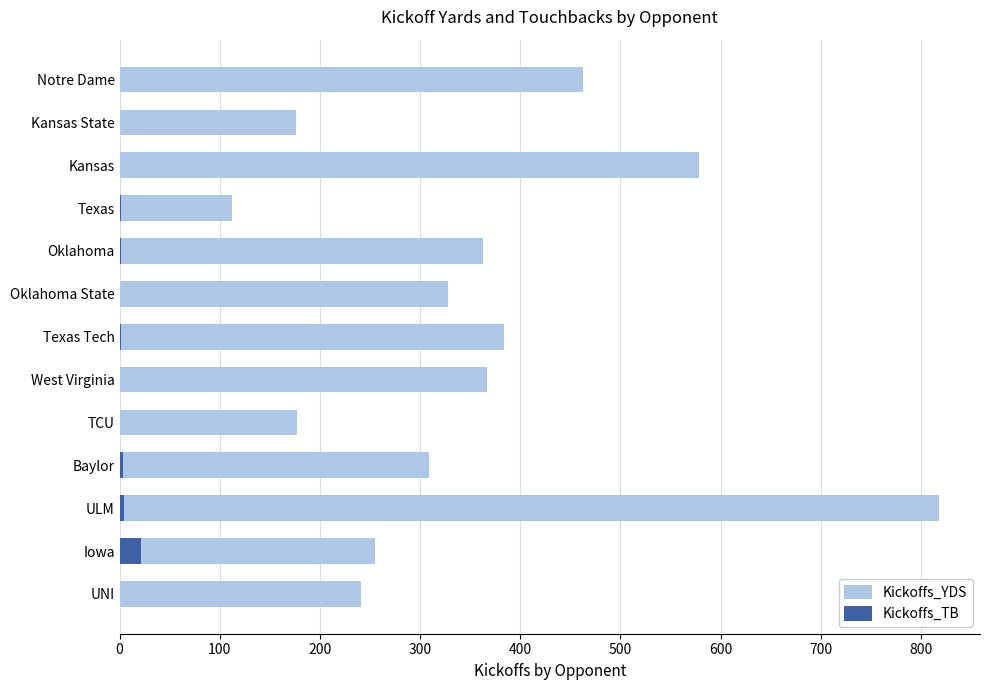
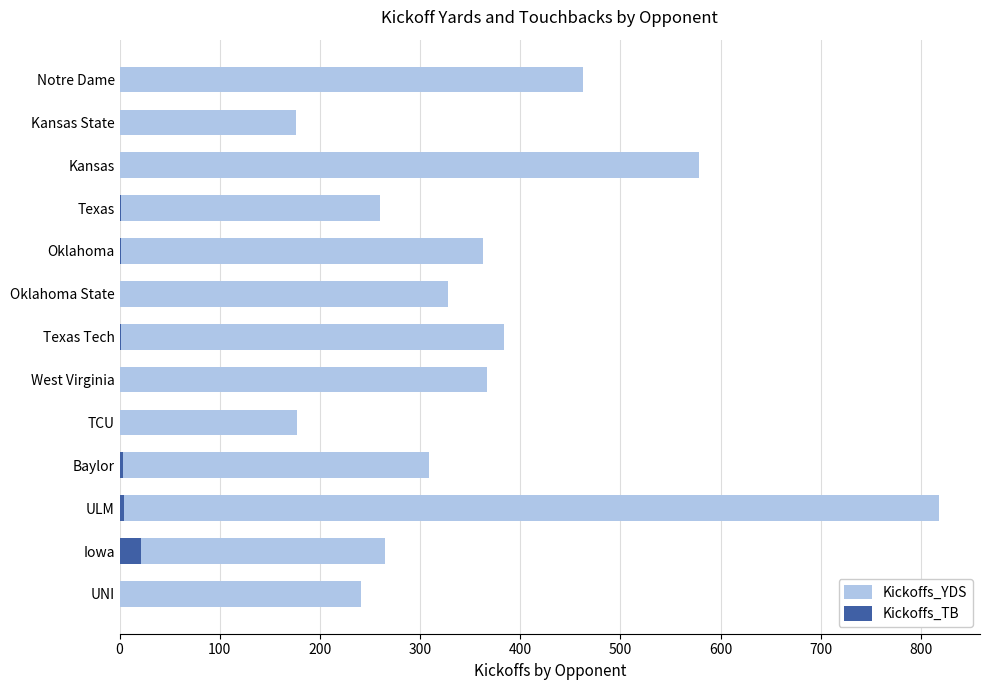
Kickoffs_YDS, Texas: 112 -> 260
Kickoffs_YDS, Iowa: 255 -> 265
